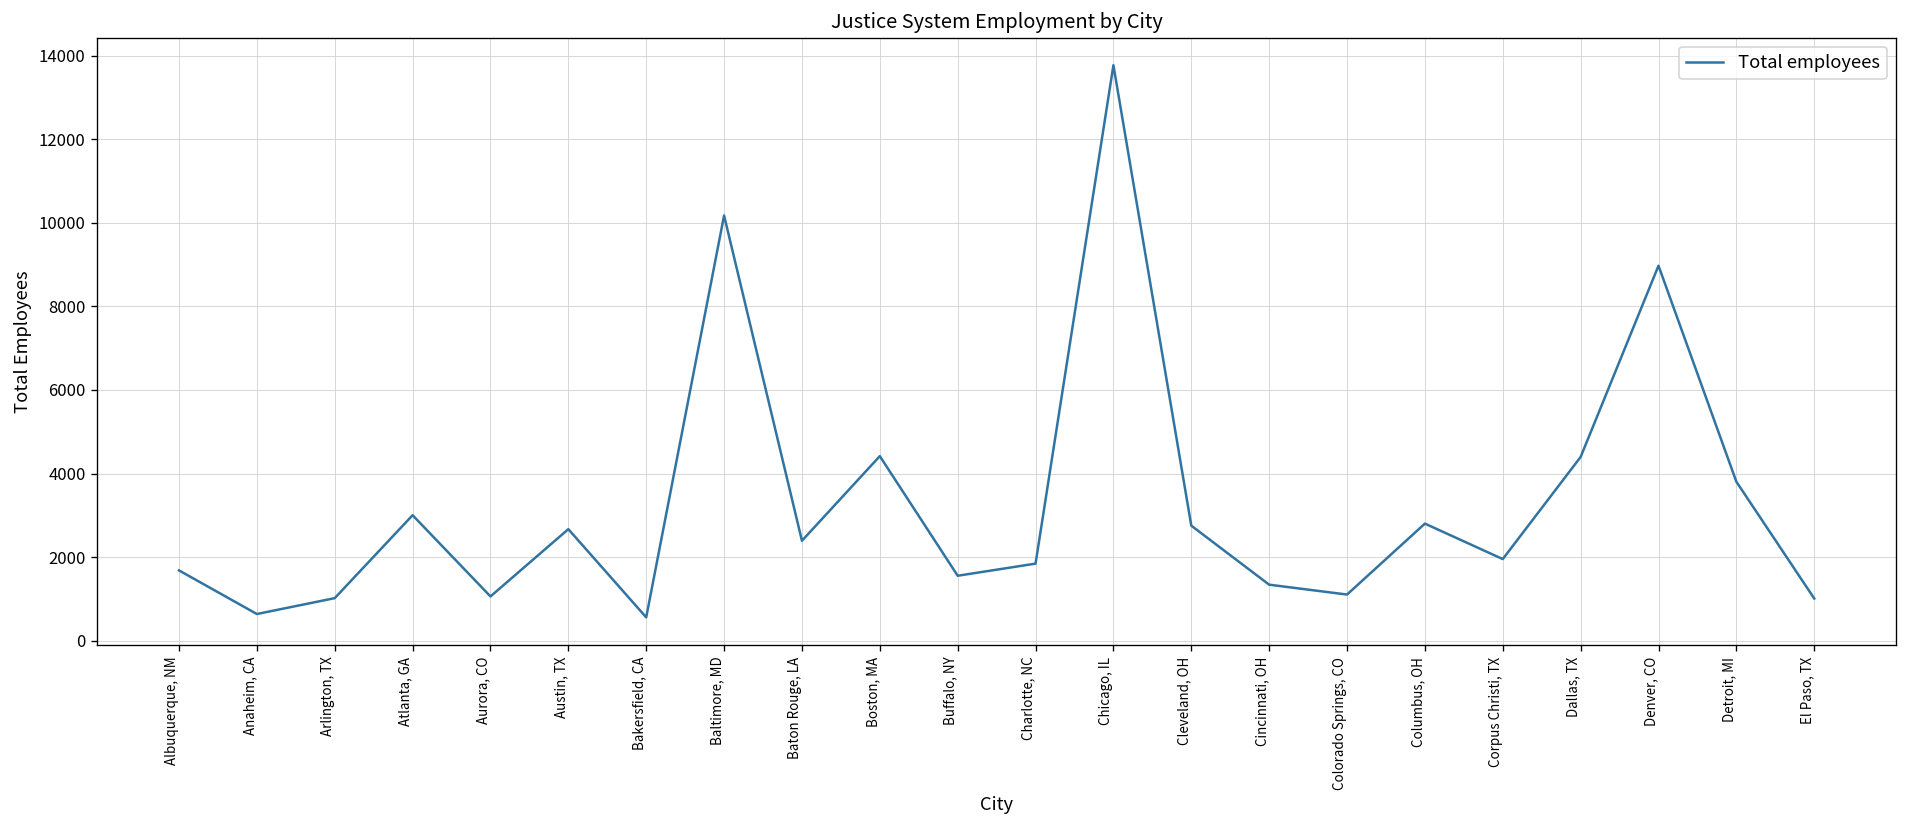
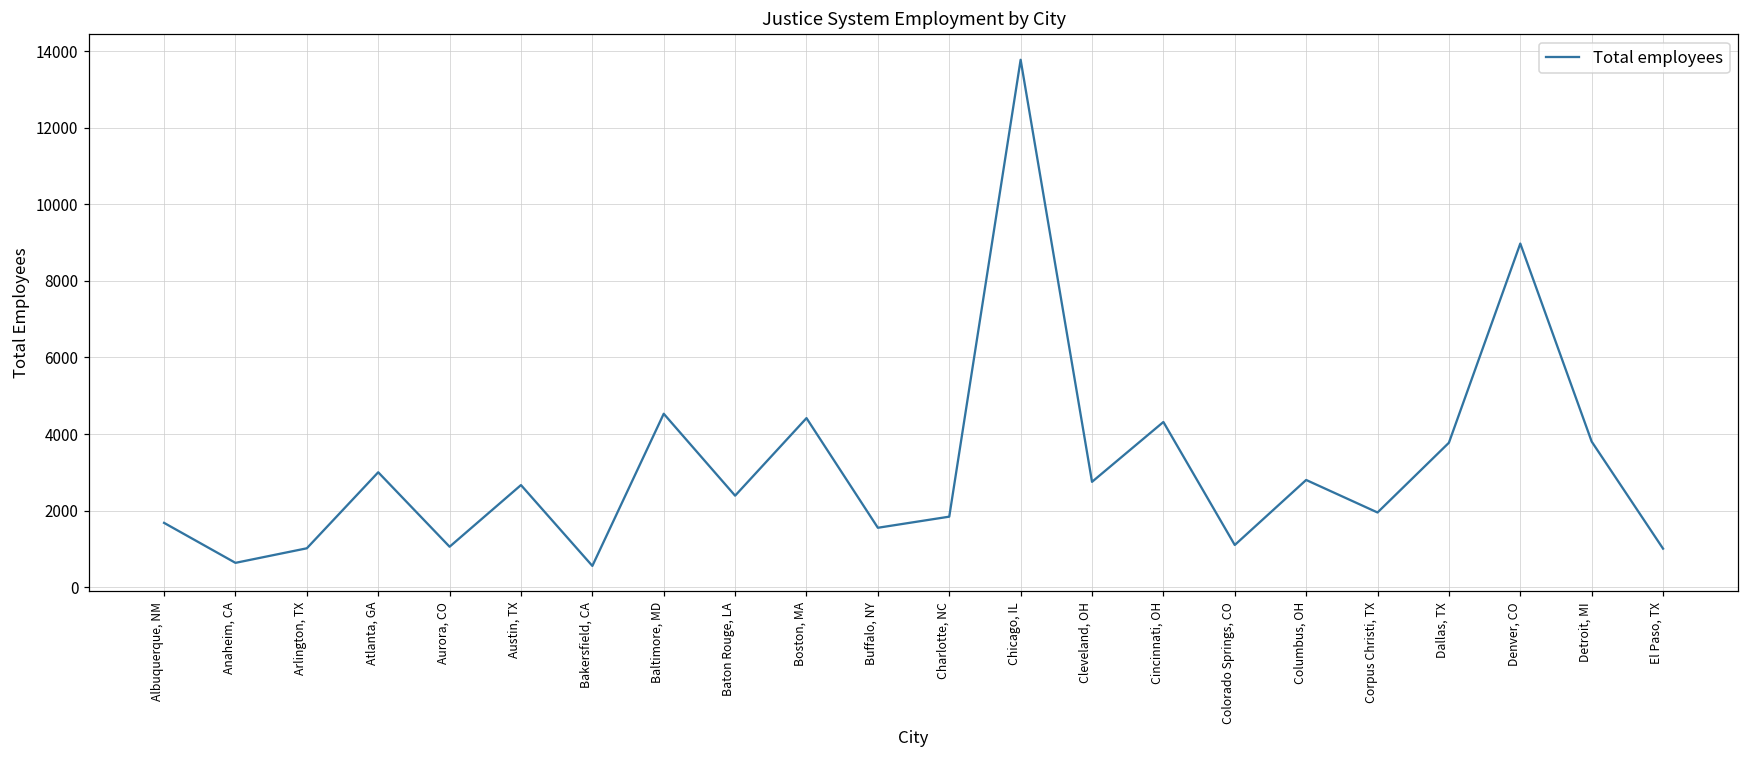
Baltimore, MD: 10200 -> 4500
Cincinnati, OH: 1300 -> 4300
Dallas, TX: 4400 -> 3800
